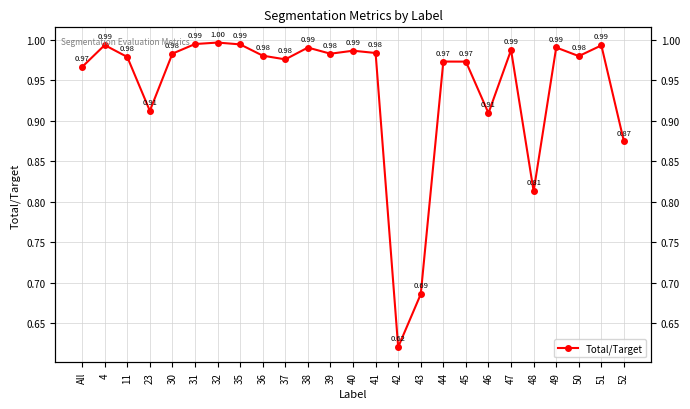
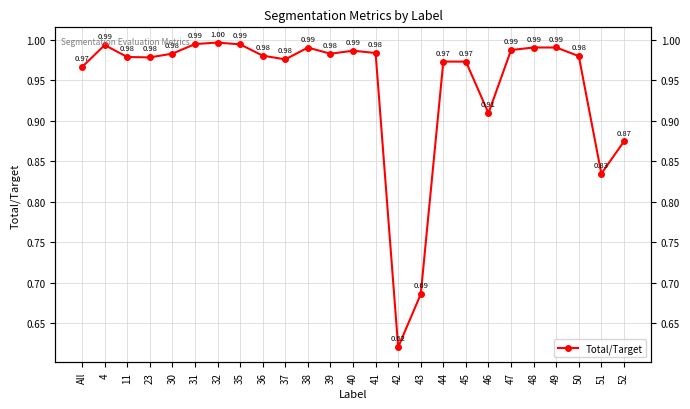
23: 0.91 -> 0.98
48: 0.81 -> 0.99
51: 0.99 -> 0.83
